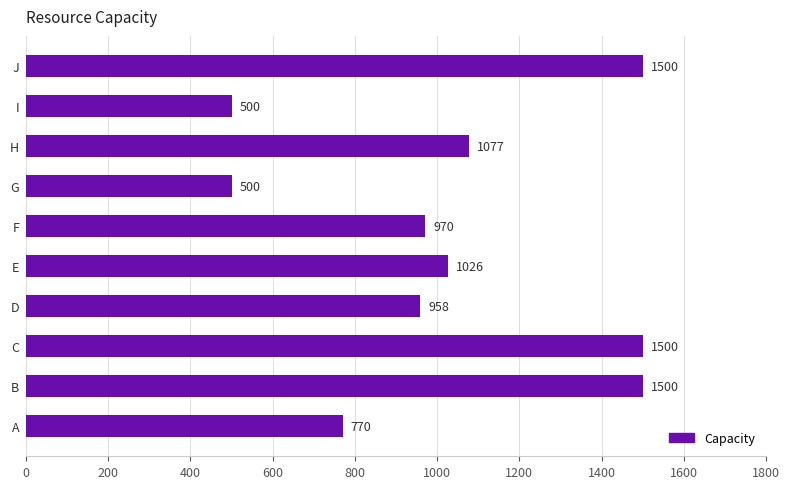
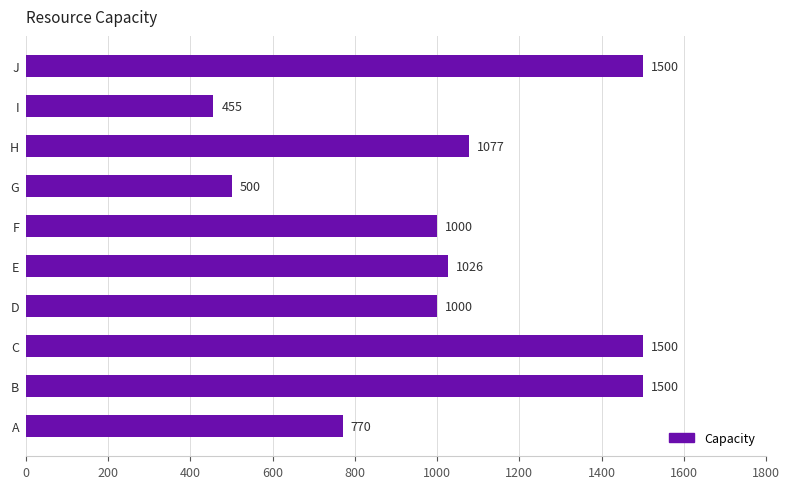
I: 500 -> 455
F: 970 -> 1000
D: 958 -> 1000
